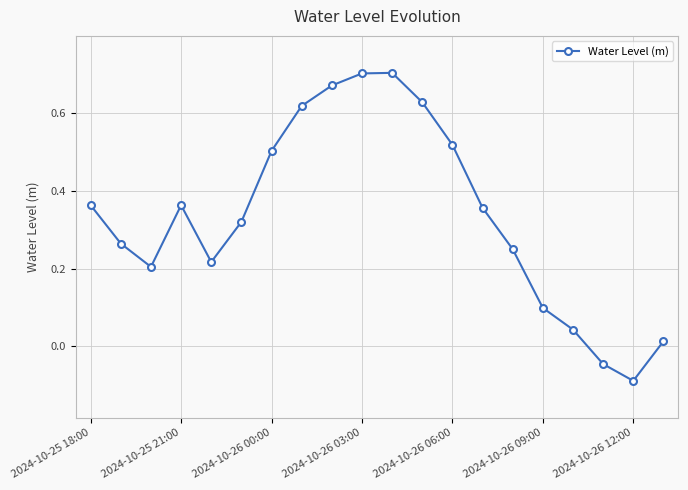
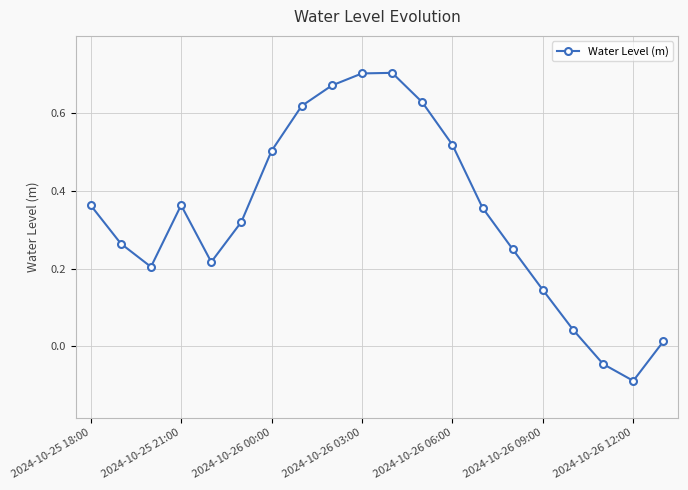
2024-10-26 09:00: 0.10 -> 0.15
